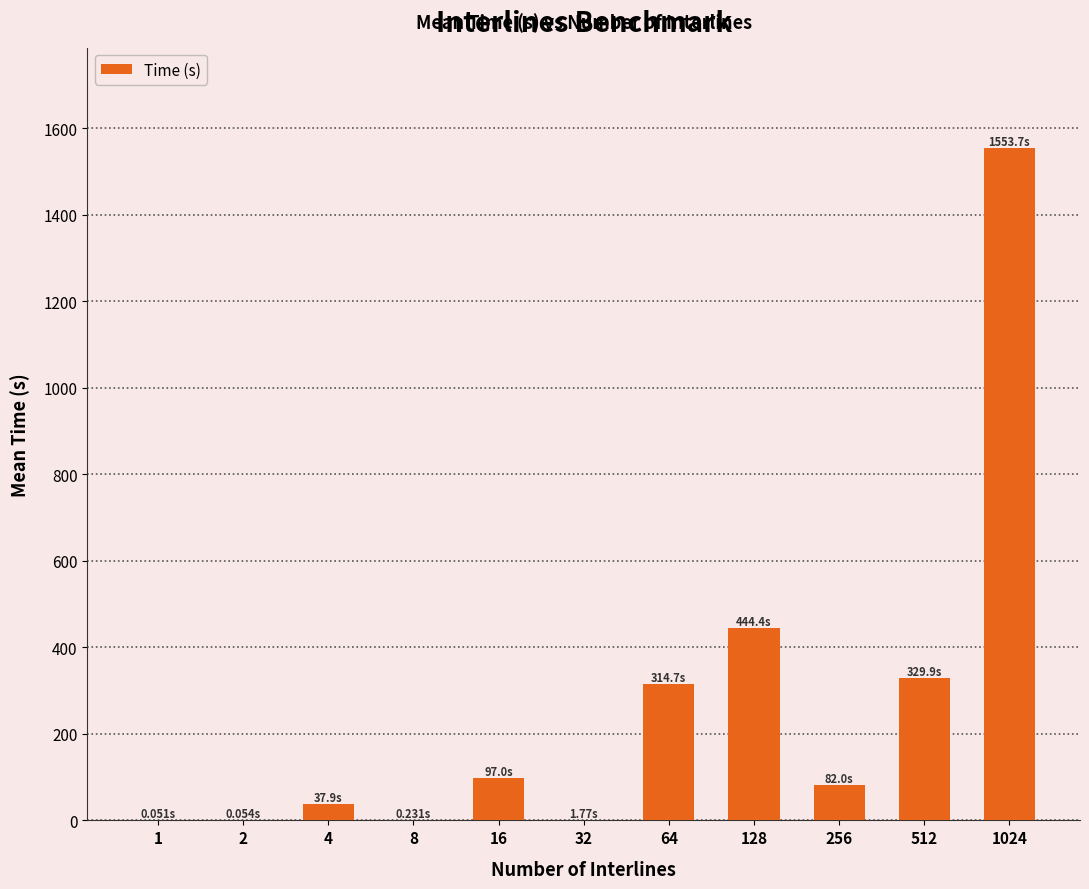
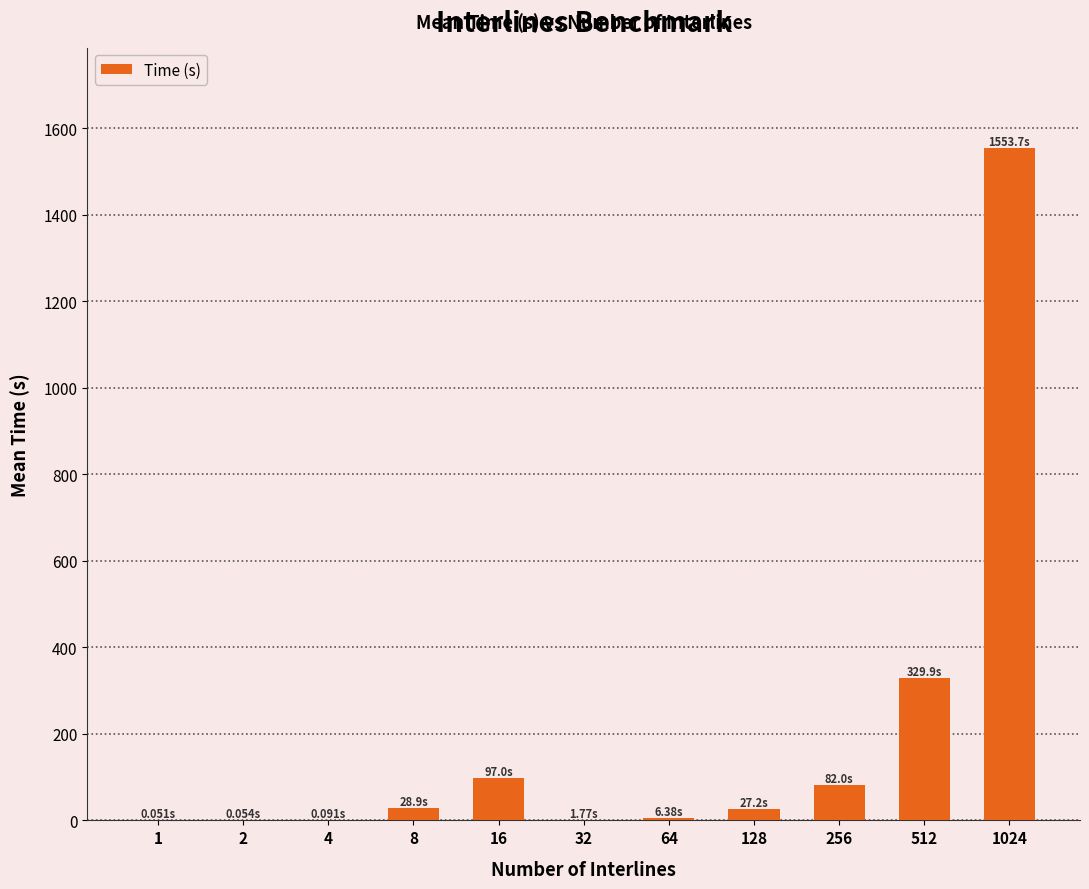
4: 37.9s -> 0.091s
8: 0.231s -> 28.9s
64: 314.7s -> 6.38s
128: 444.4s -> 27.2s
